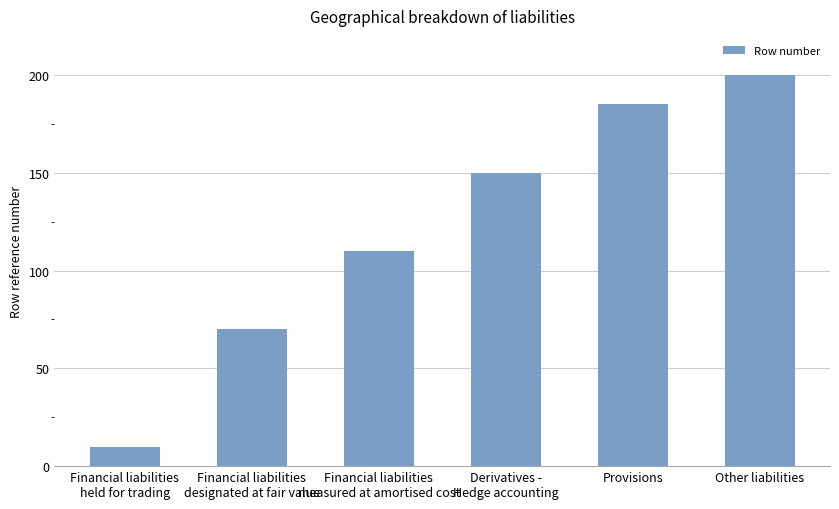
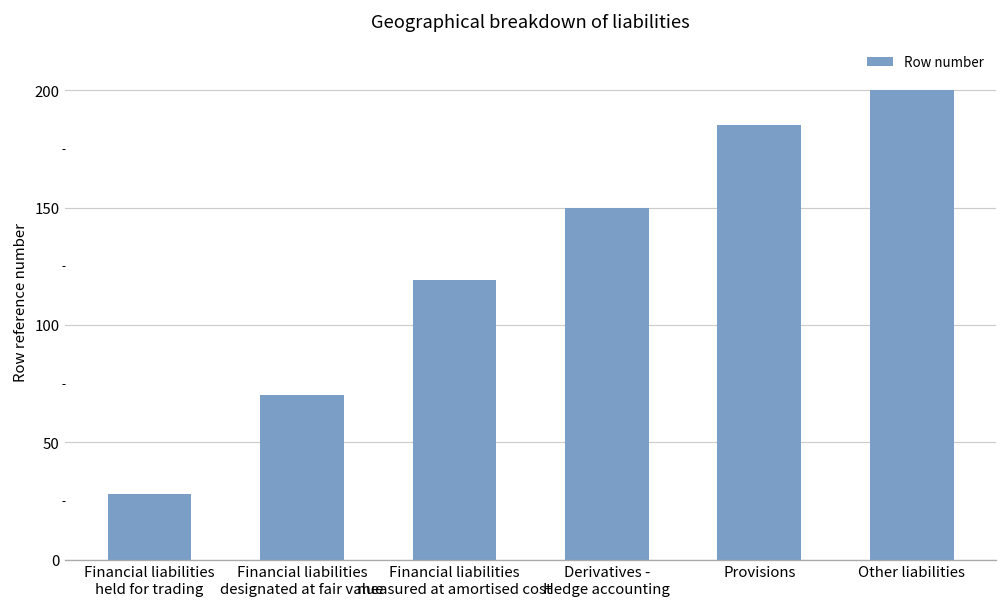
Financial liabilities held for trading: 10 -> 28
Financial liabilities measured at amortised cost: 110 -> 119
